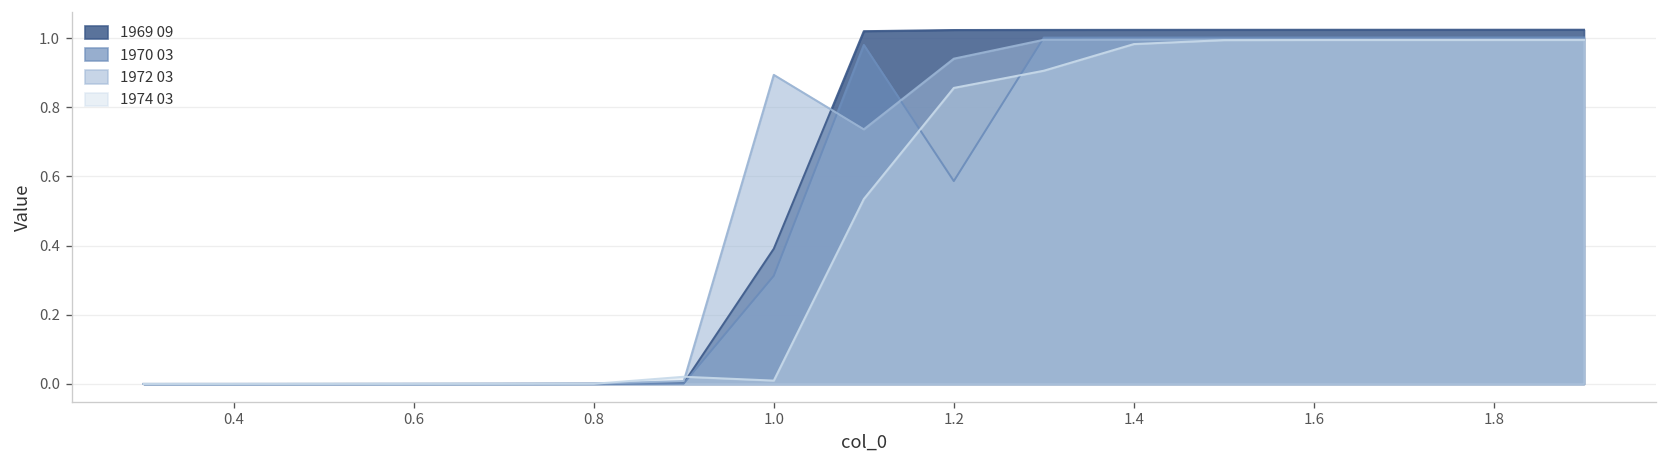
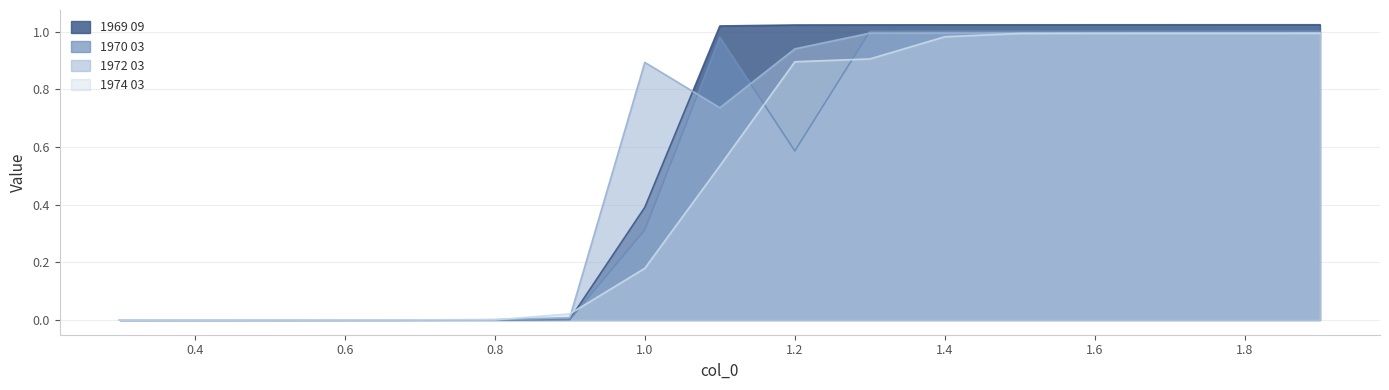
1974 03, 1.0: 0.01 -> 0.18
1974 03, 1.2: 0.86 -> 0.90
